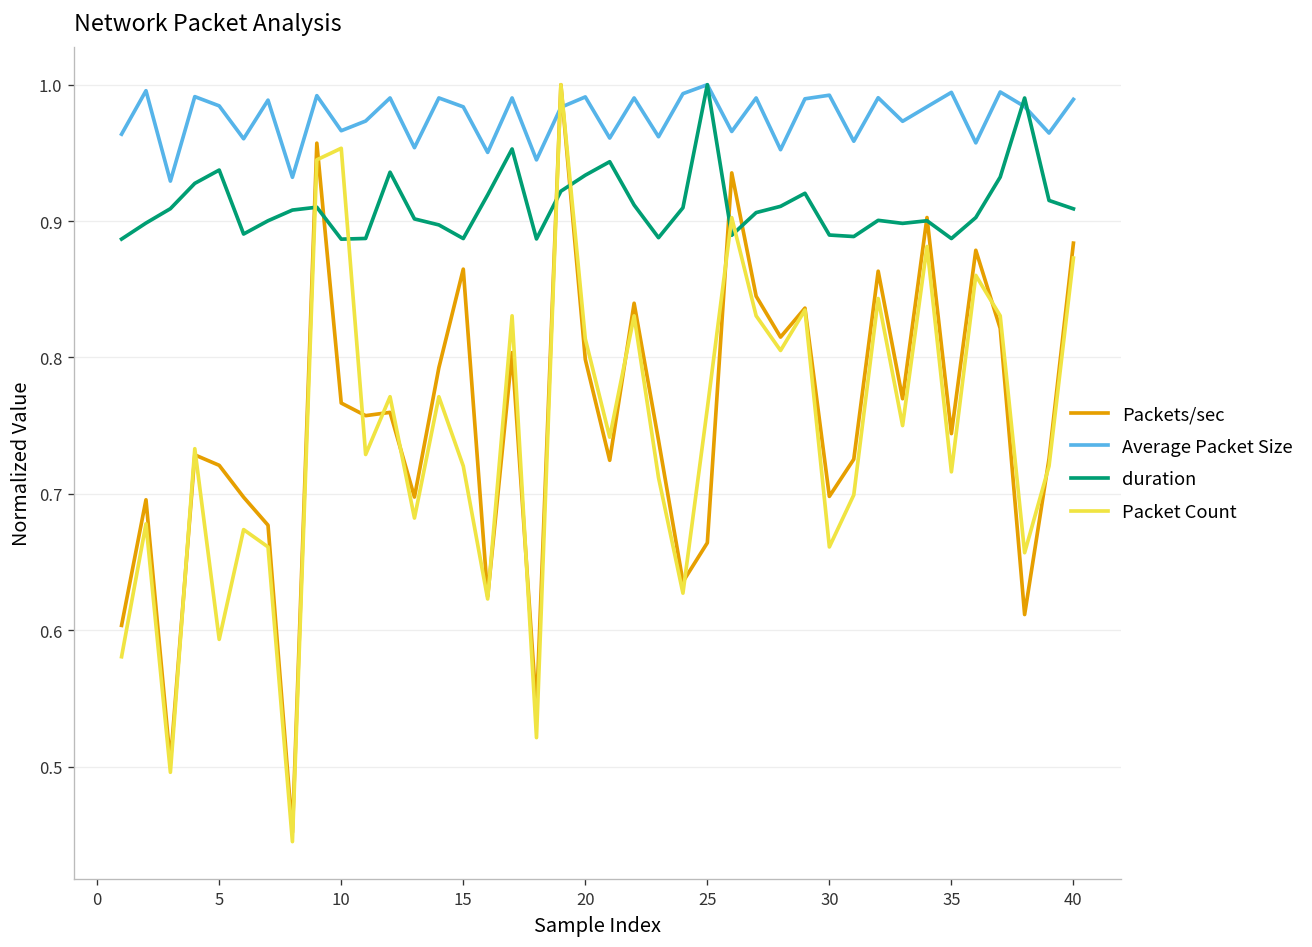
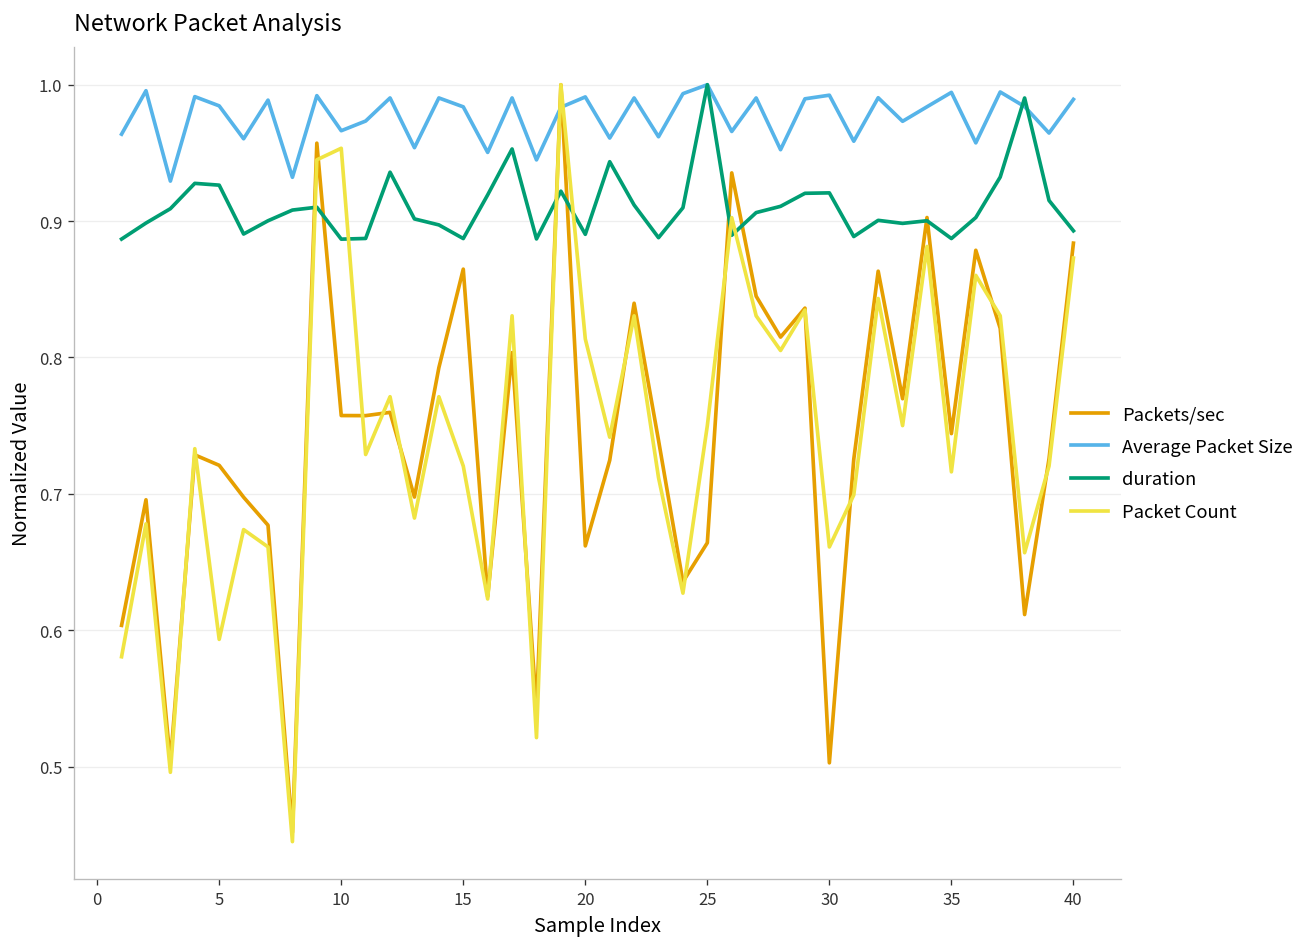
duration, 5: 0.937 -> 0.926
Packets/sec, 10: 0.767 -> 0.757
Packets/sec, 20: 0.799 -> 0.662
duration, 20: 0.934 -> 0.890
Packet Count, 25: 0.763 -> 0.750
Packets/sec, 30: 0.698 -> 0.503
duration, 30: 0.890 -> 0.921
duration, 40: 0.909 -> 0.893
